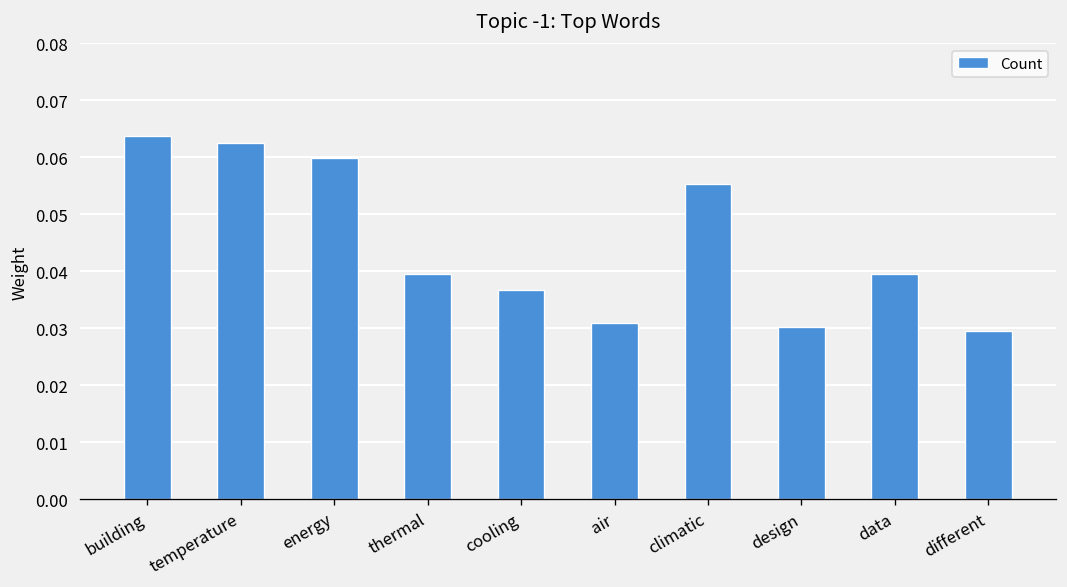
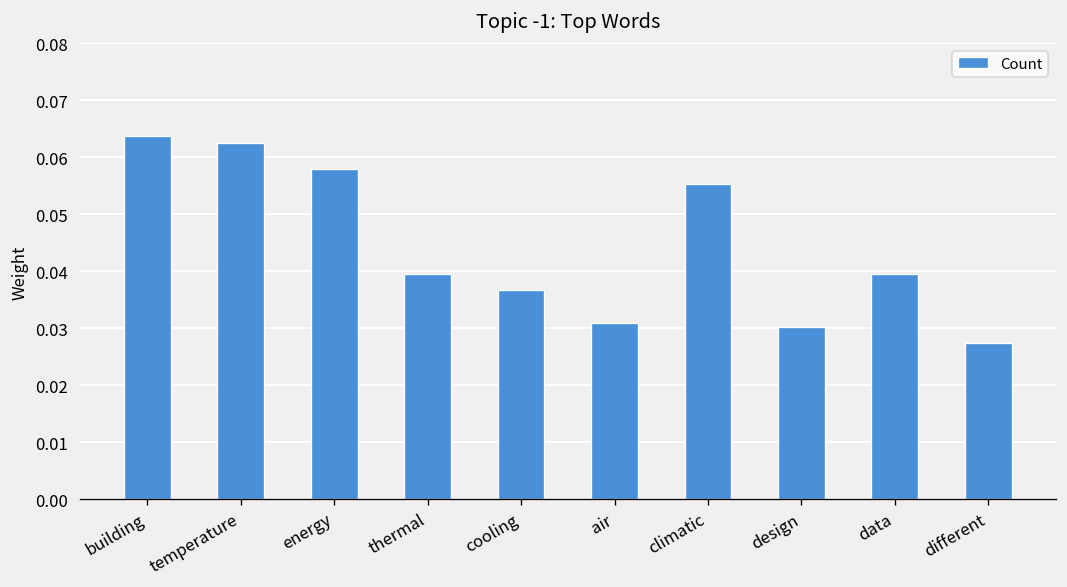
energy: 0.060 -> 0.058
different: 0.030 -> 0.027
